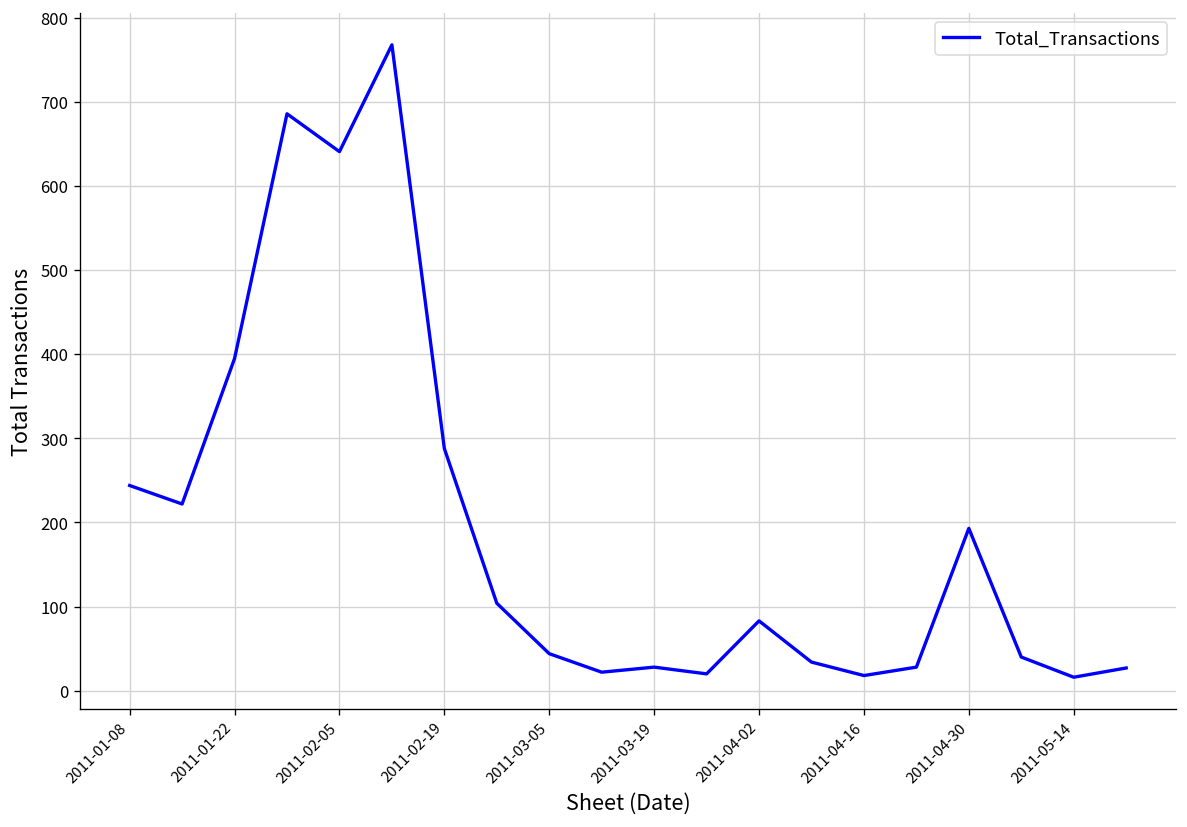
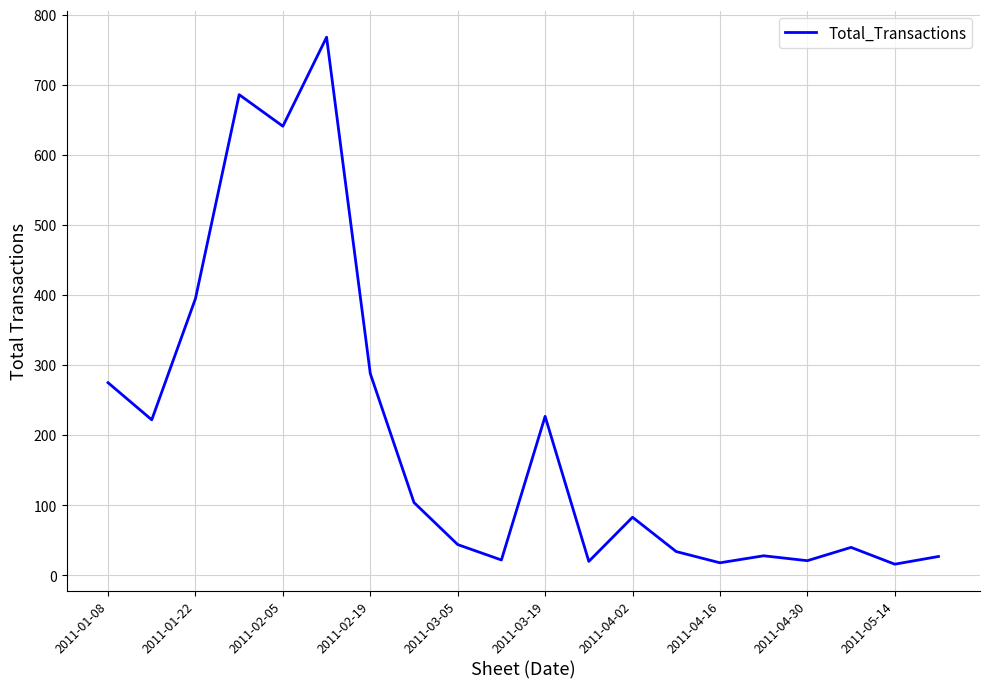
2011-01-08: 240 -> 280
2011-03-19: 30 -> 230
2011-04-30: 190 -> 20
